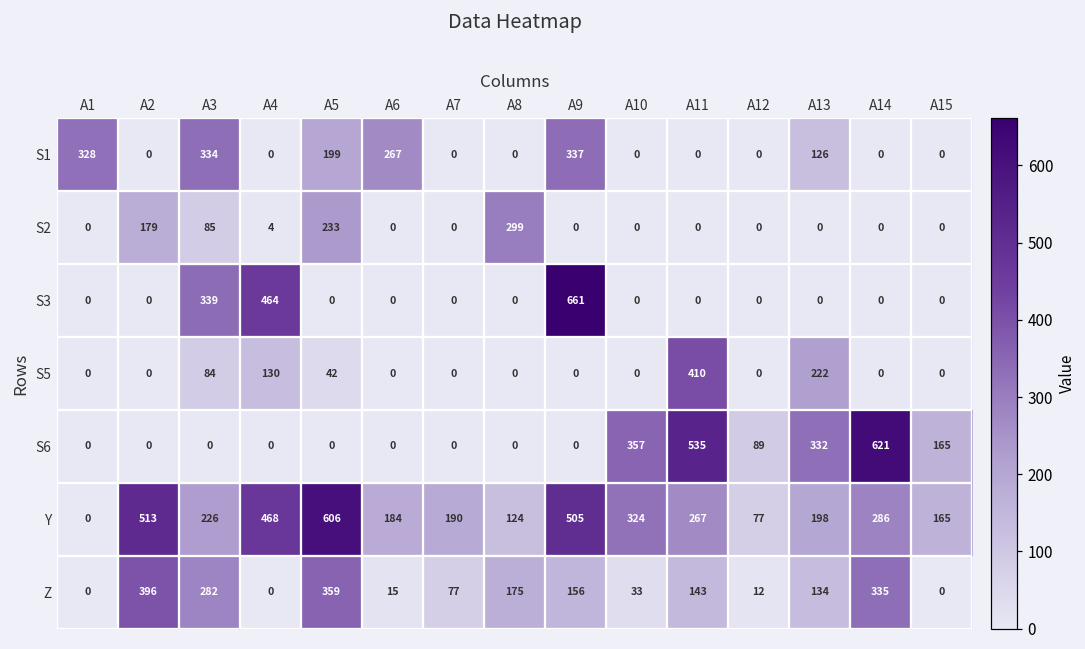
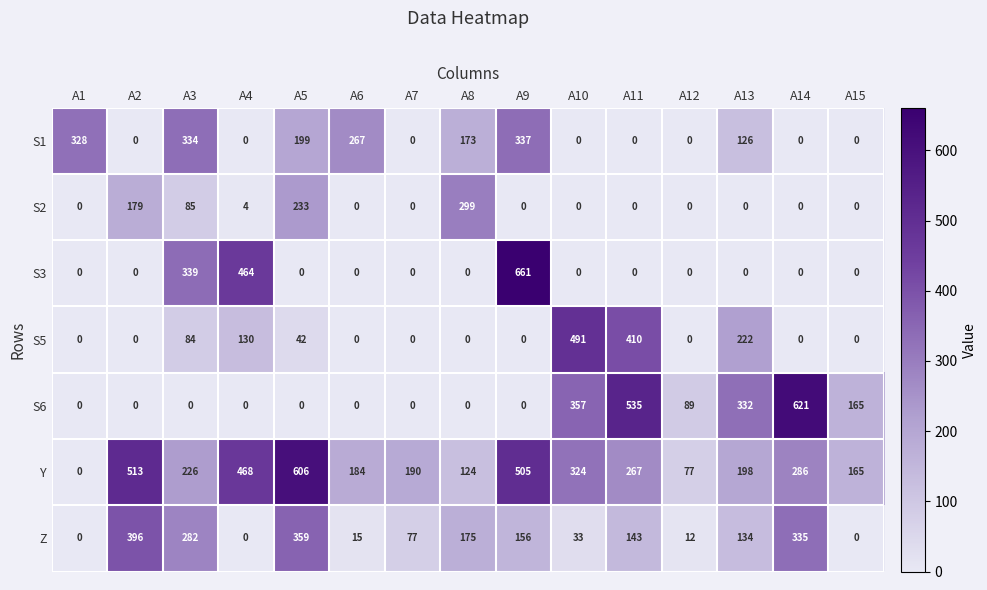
S1, A8: 0 -> 173
S5, A10: 0 -> 491
